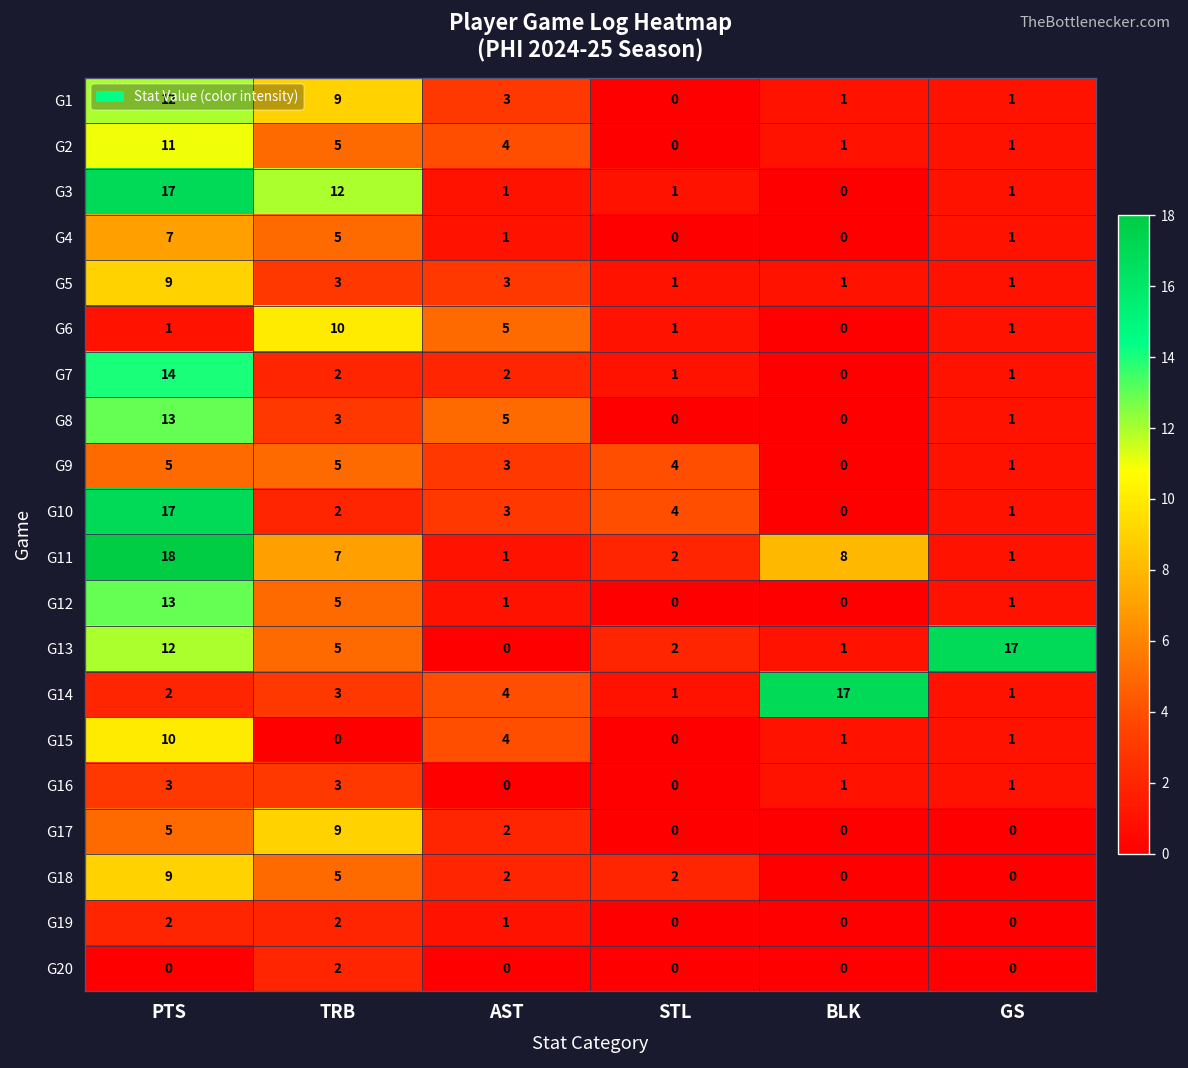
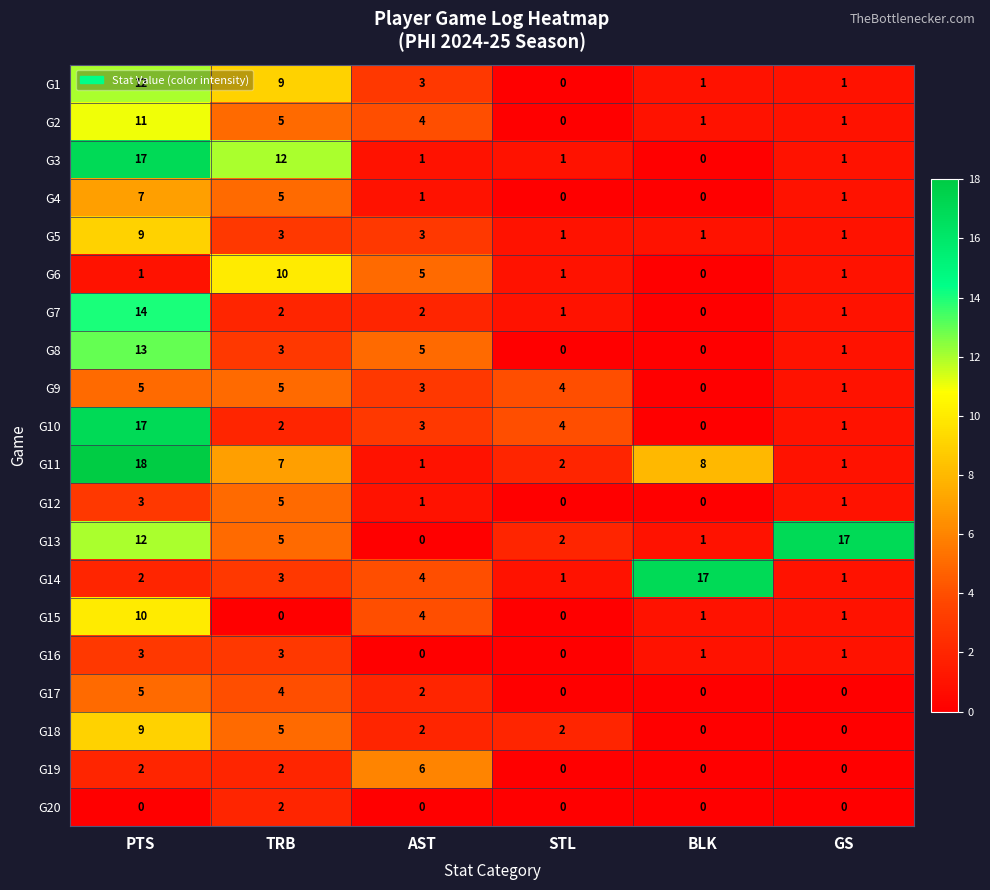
G12, PTS: 13 -> 3
G17, TRB: 9 -> 4
G19, AST: 1 -> 6
